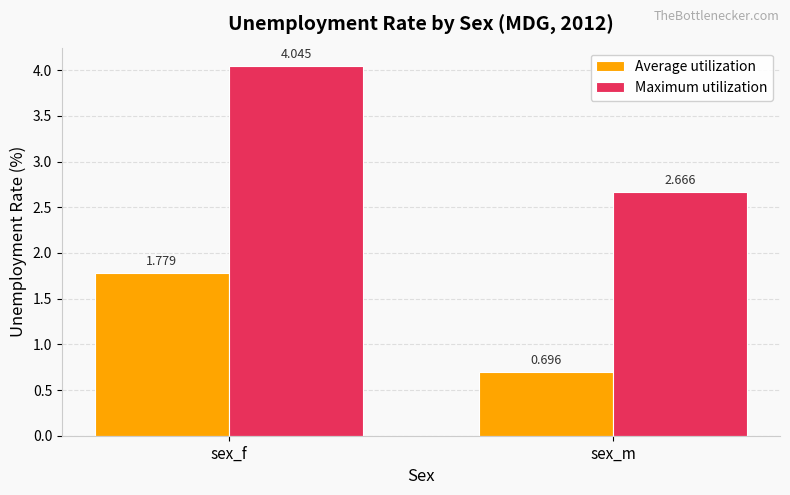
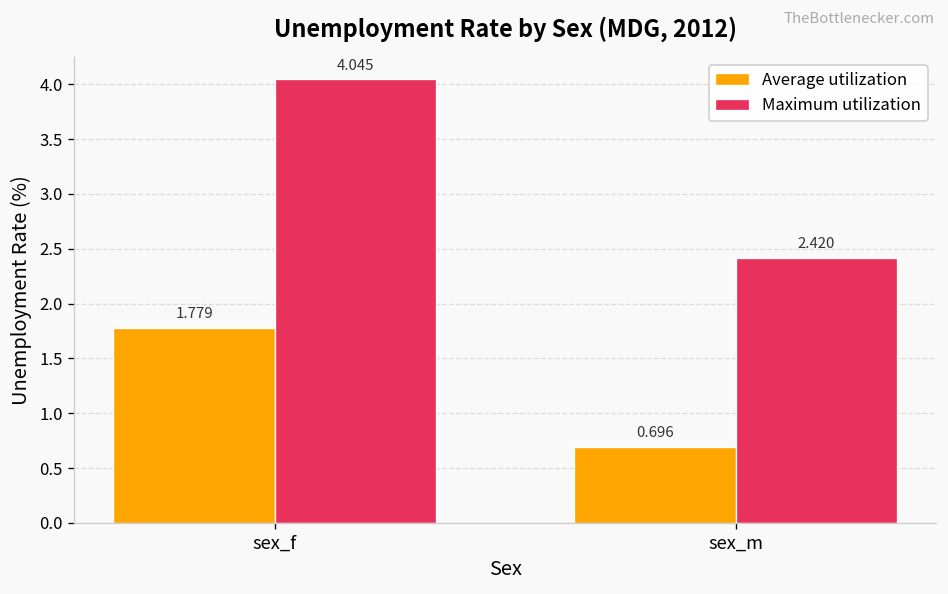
Maximum utilization, sex_m: 2.666 -> 2.420
